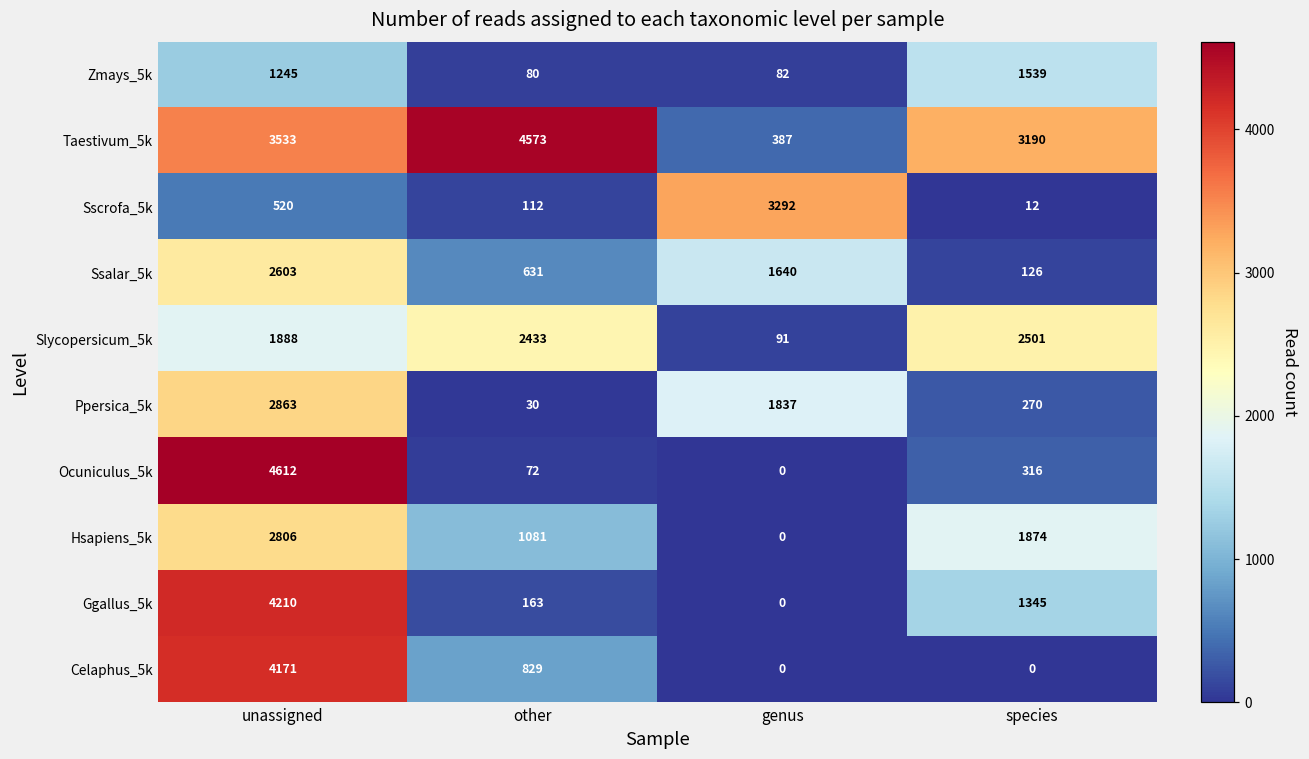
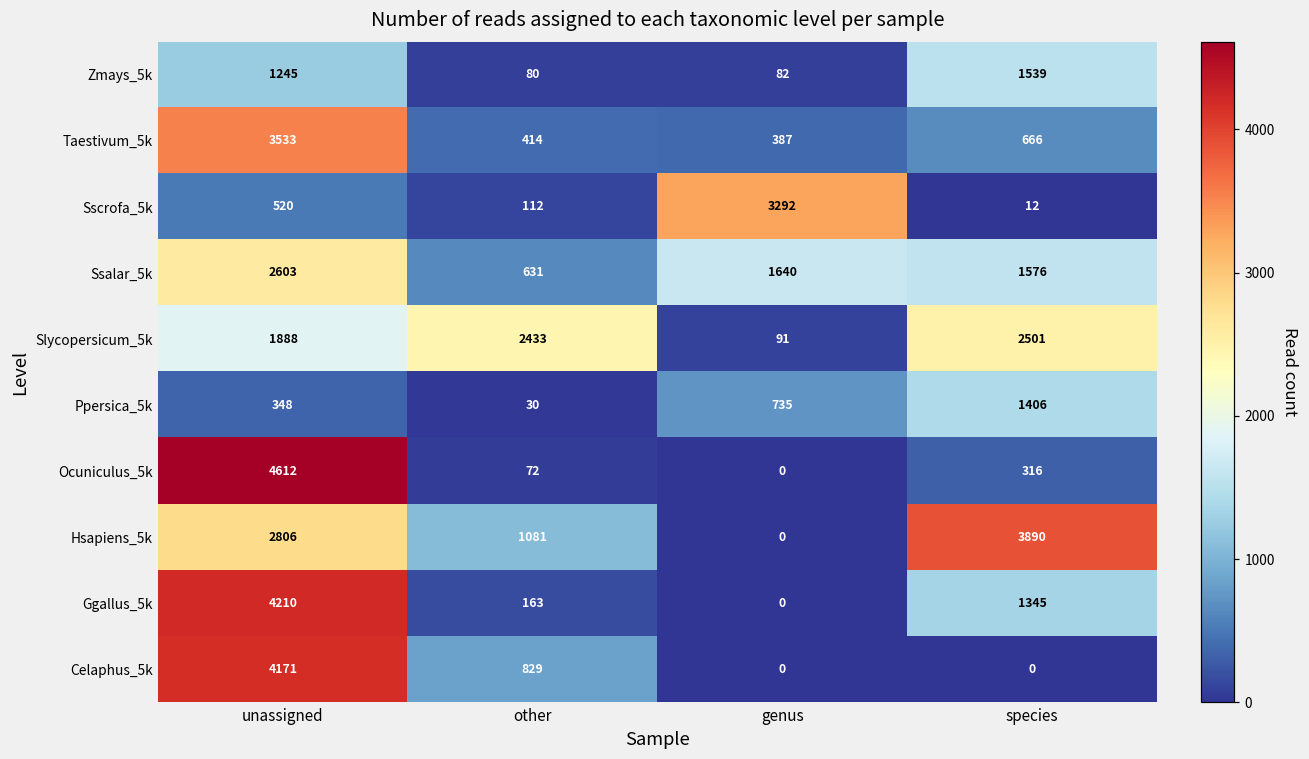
Taestivum_5k, other: 4573 -> 414
Taestivum_5k, species: 3190 -> 666
Ssalar_5k, species: 126 -> 1576
Ppersica_5k, unassigned: 2863 -> 348
Ppersica_5k, genus: 1837 -> 735
Ppersica_5k, species: 270 -> 1406
Hsapiens_5k, species: 1874 -> 3890
